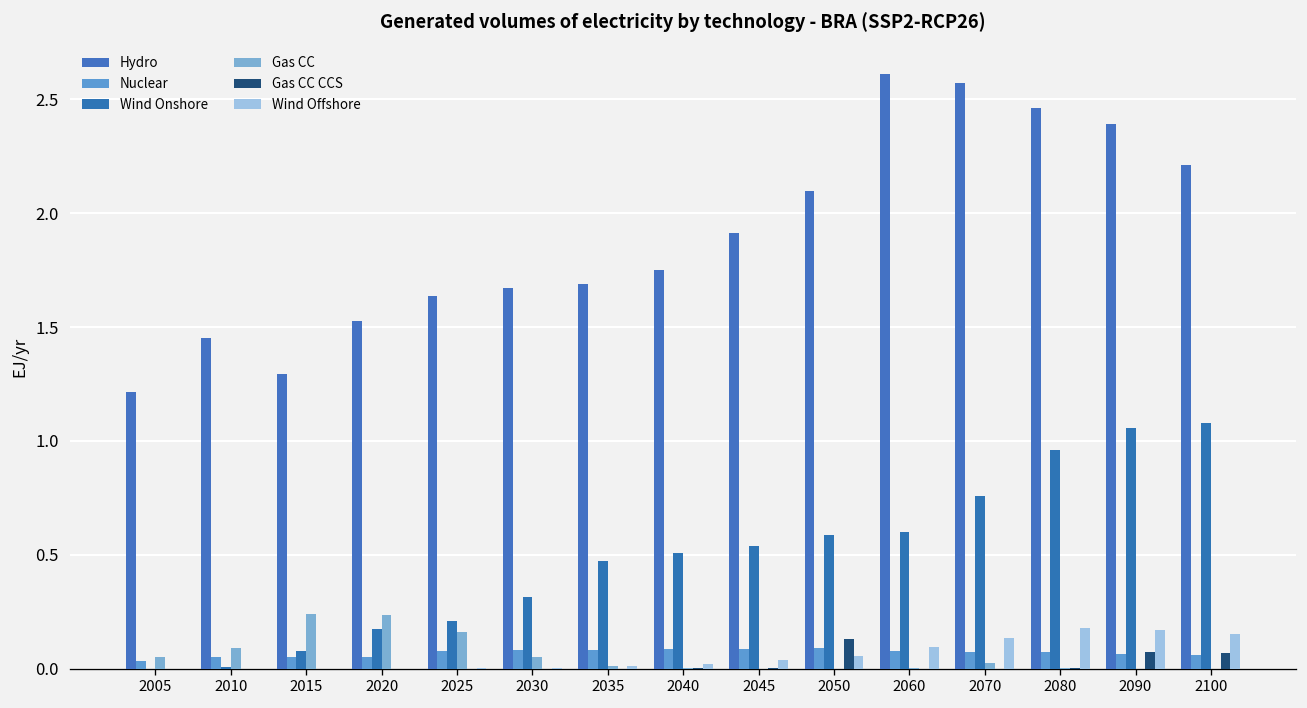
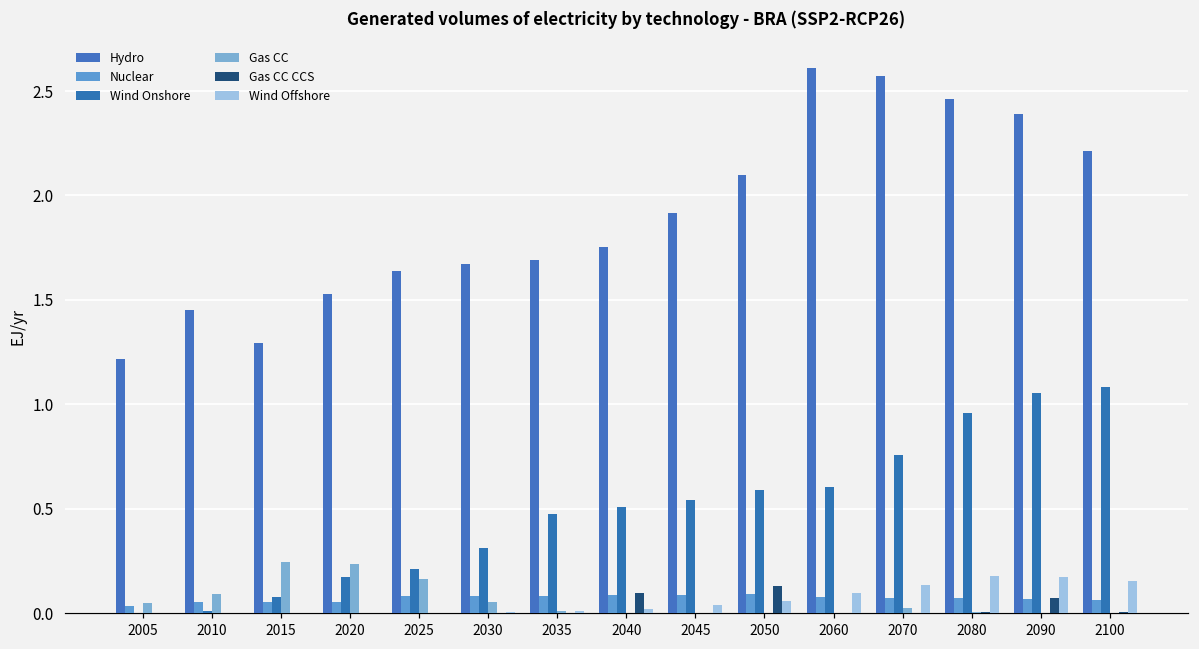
Gas CC CCS, 2040: 0.00 -> 0.10
Gas CC CCS, 2100: 0.07 -> 0.00
